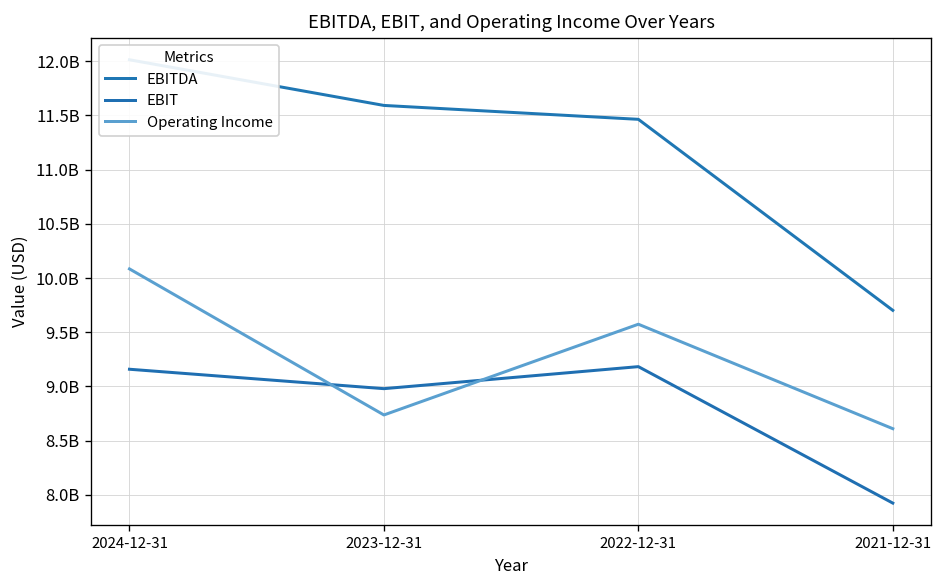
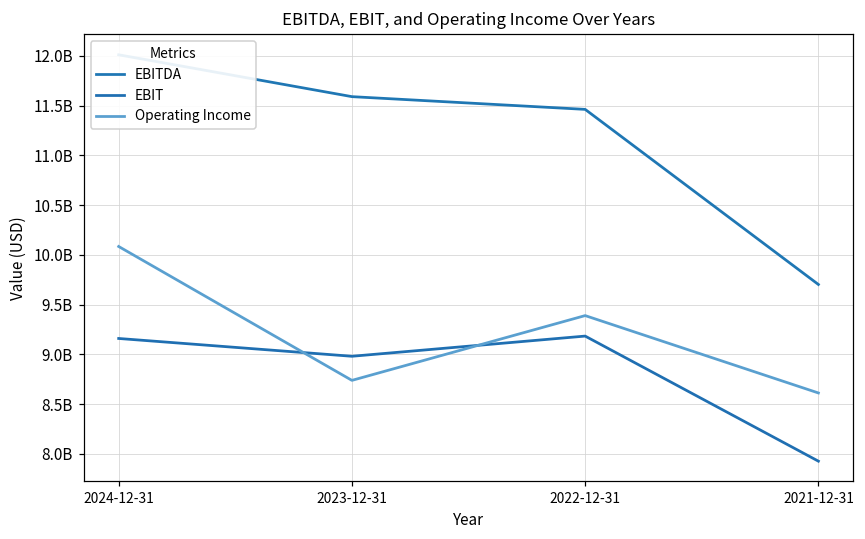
Operating Income, 2022-12-31: 9600000000 -> 9400000000
